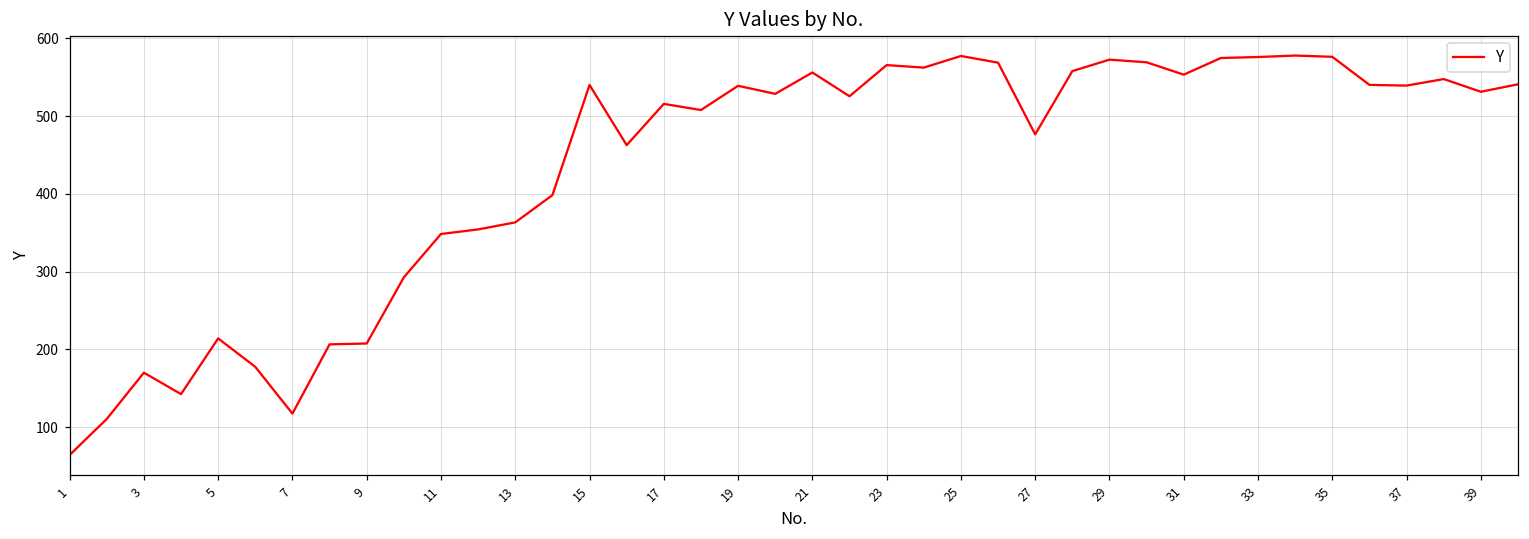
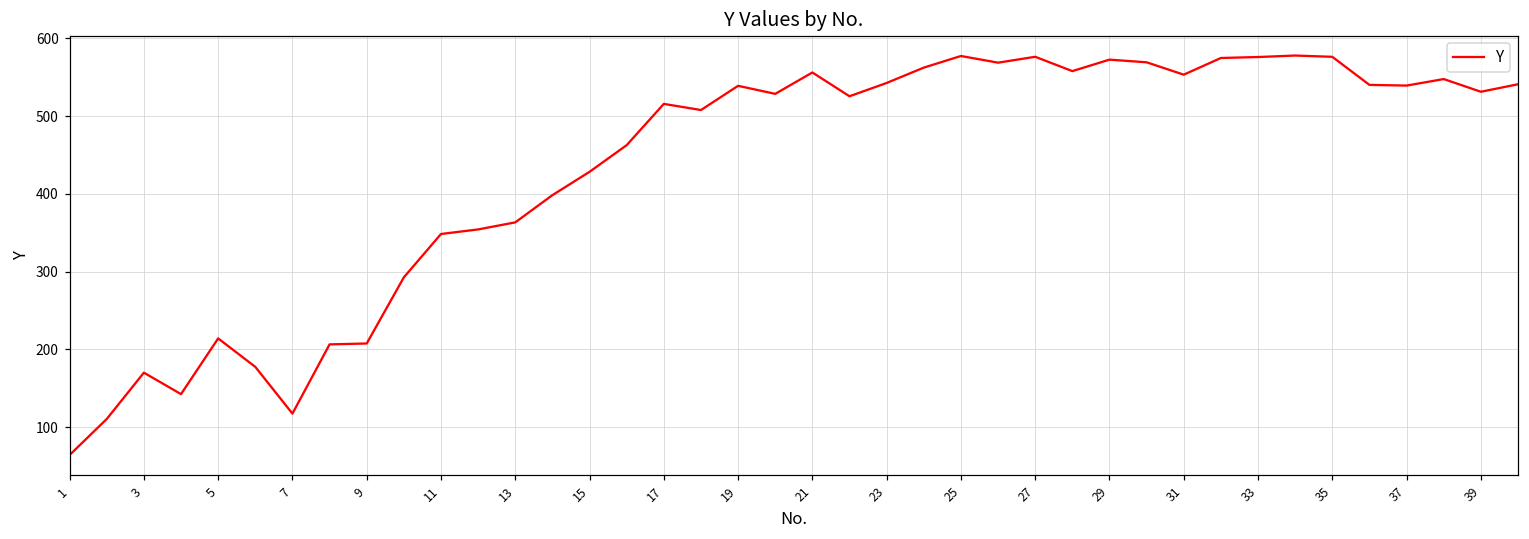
15: 540 -> 430
23: 570 -> 540
27: 480 -> 580
